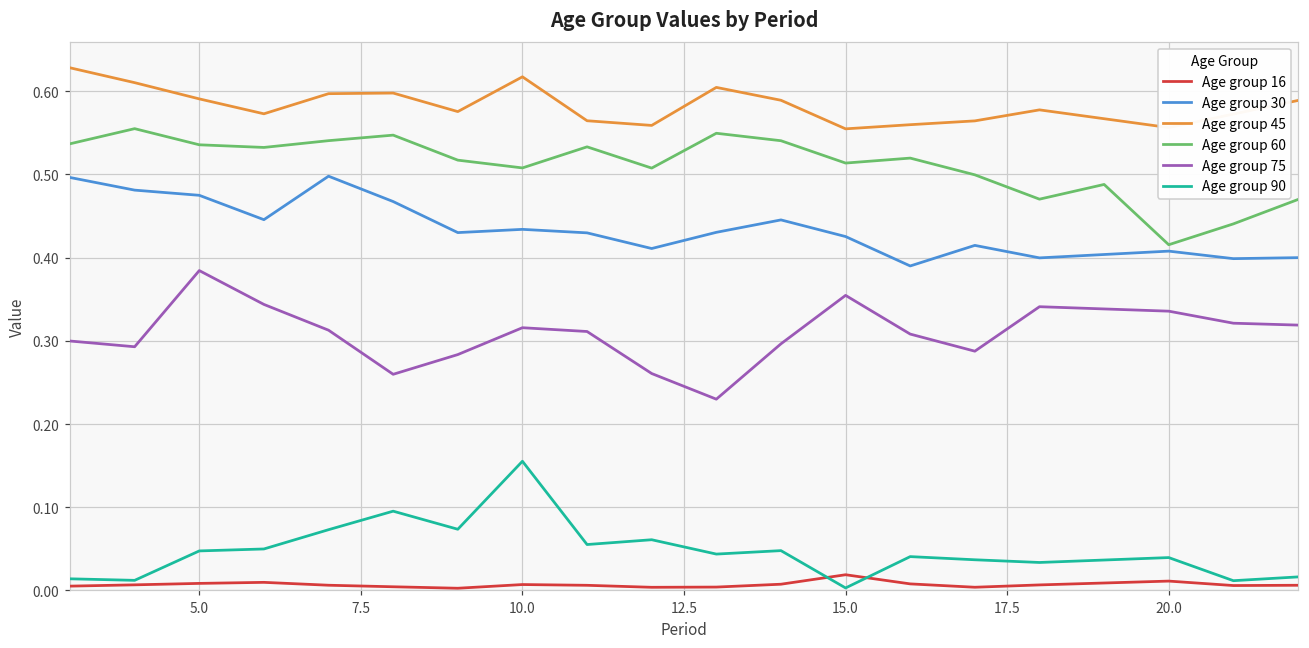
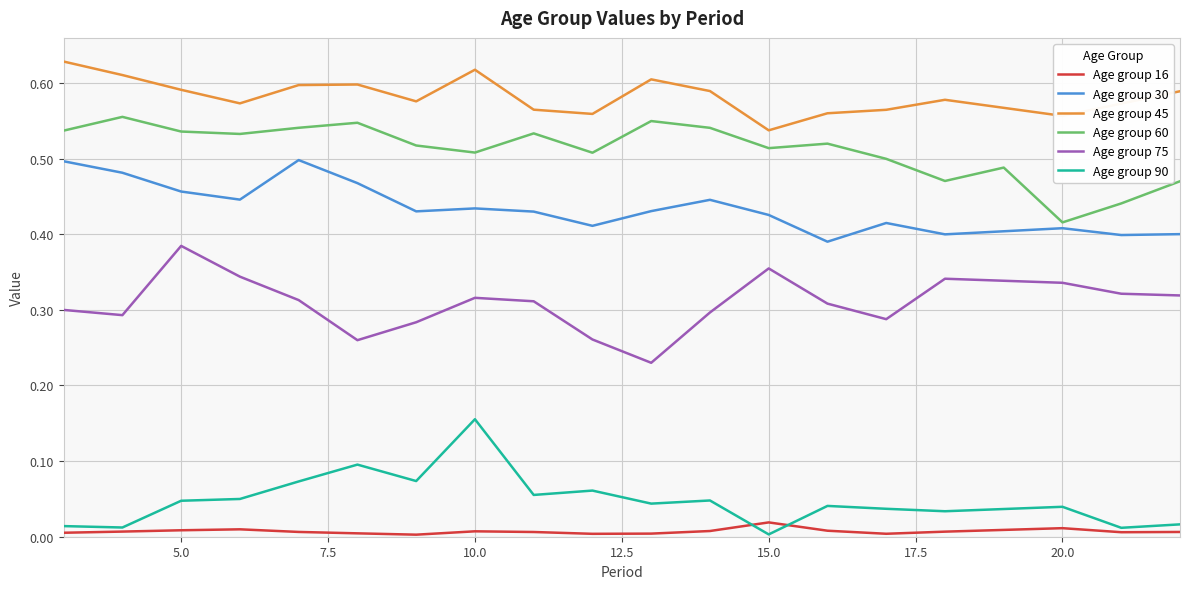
Age group 30, 5.0: 0.47 -> 0.46
Age group 45, 15.0: 0.55 -> 0.54
